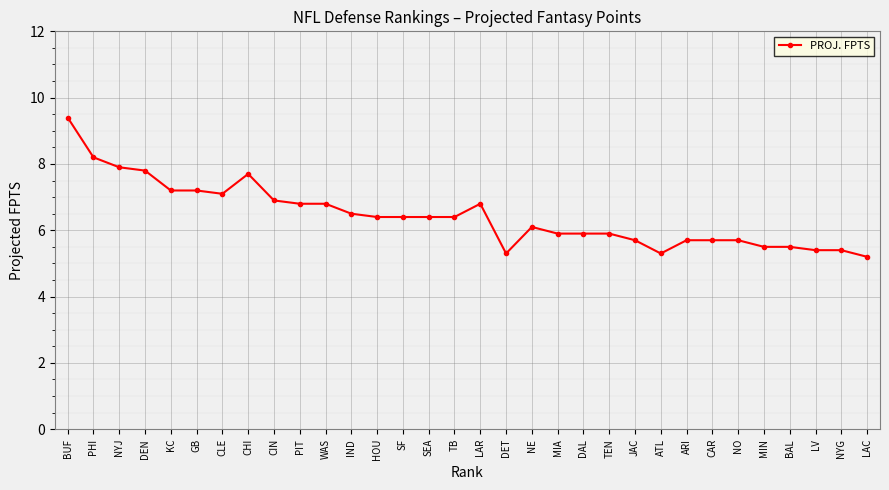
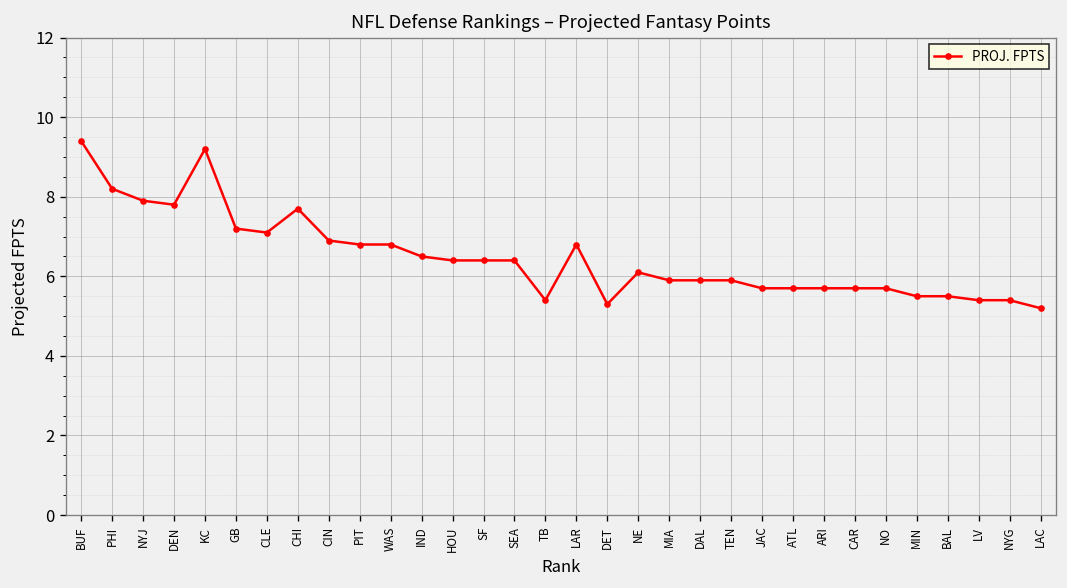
KC: 7.2 -> 9.2
TB: 6.4 -> 5.4
ATL: 5.3 -> 5.7
